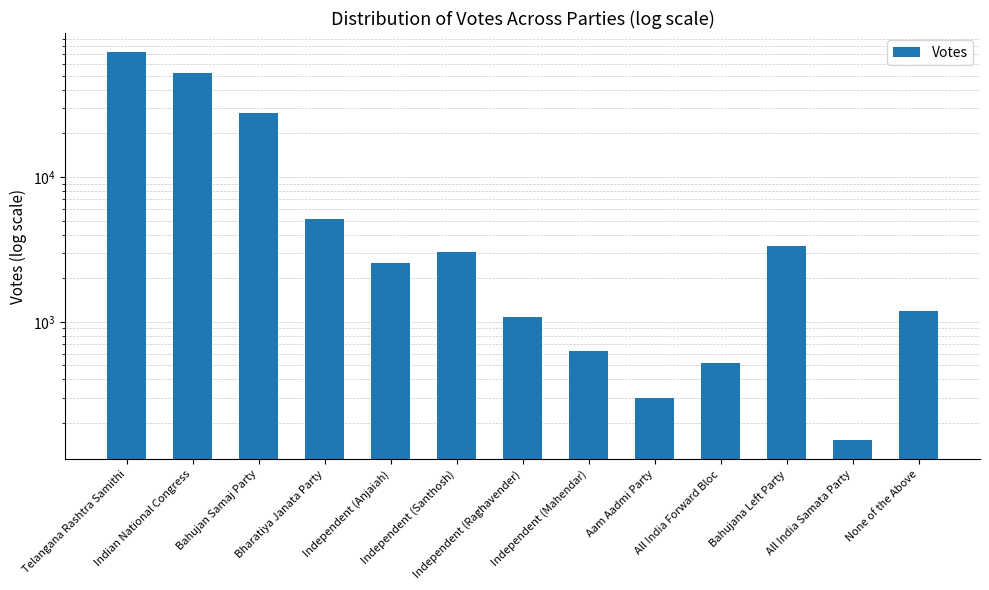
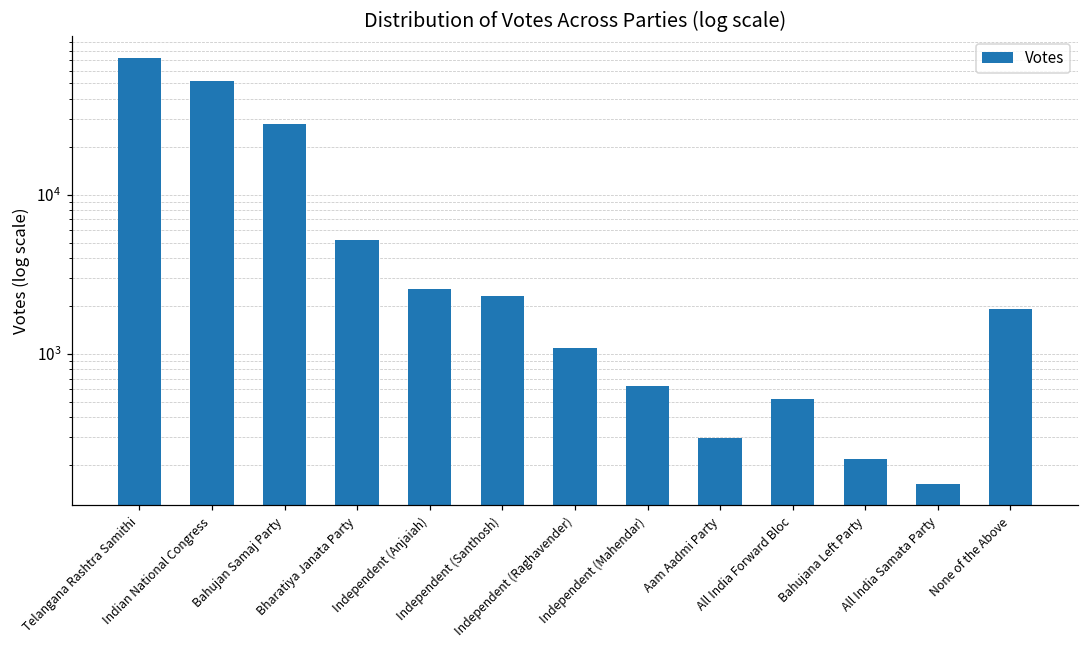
Independent (Santhosh): 3000 -> 2300
Bahujana Left Party: 3400 -> 220
None of the Above: 1200 -> 1900
